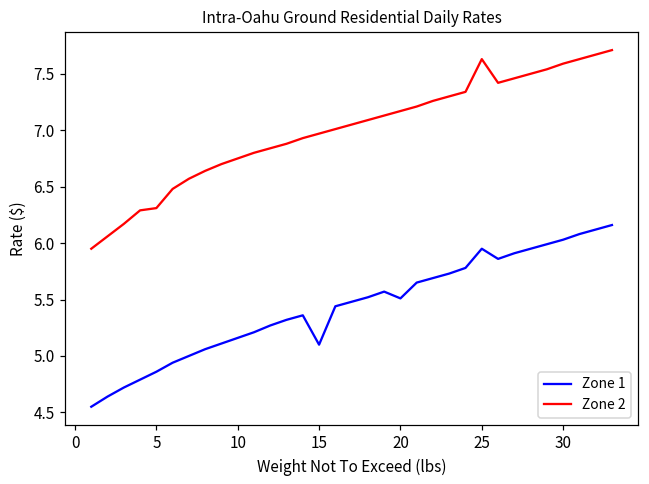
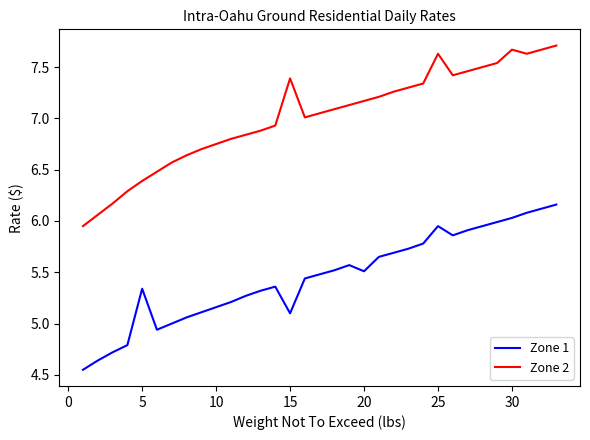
Zone 1, 5: 4.86 -> 5.34
Zone 2, 5: 6.31 -> 6.39
Zone 2, 15: 6.97 -> 7.39
Zone 2, 30: 7.59 -> 7.67
